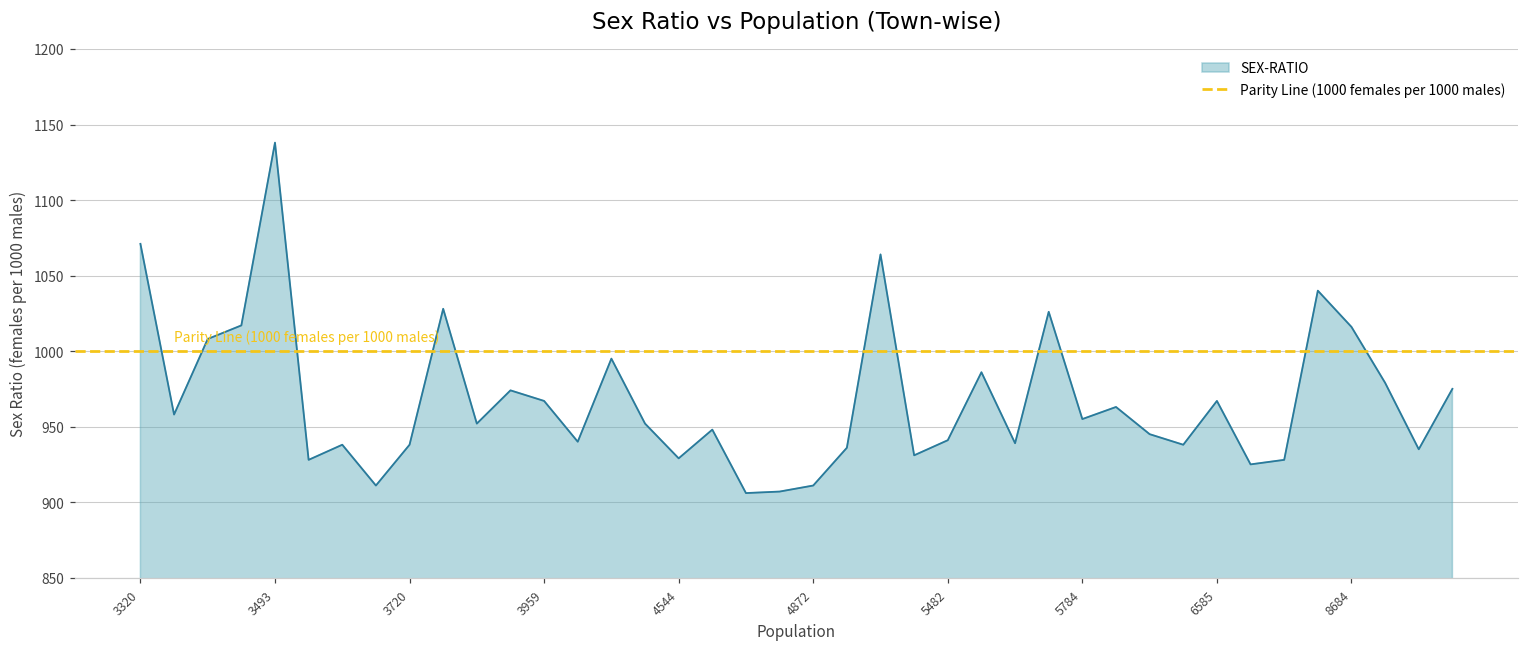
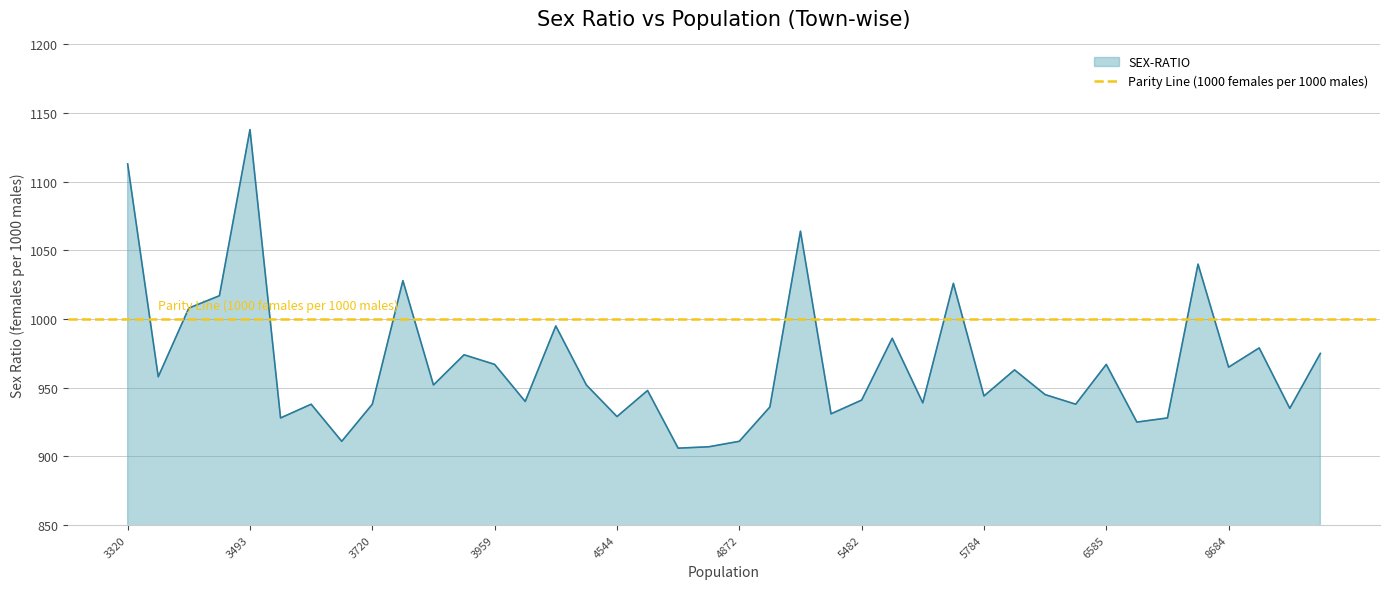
3320: 1071 -> 1113
5784: 955 -> 944
8684: 1016 -> 965
